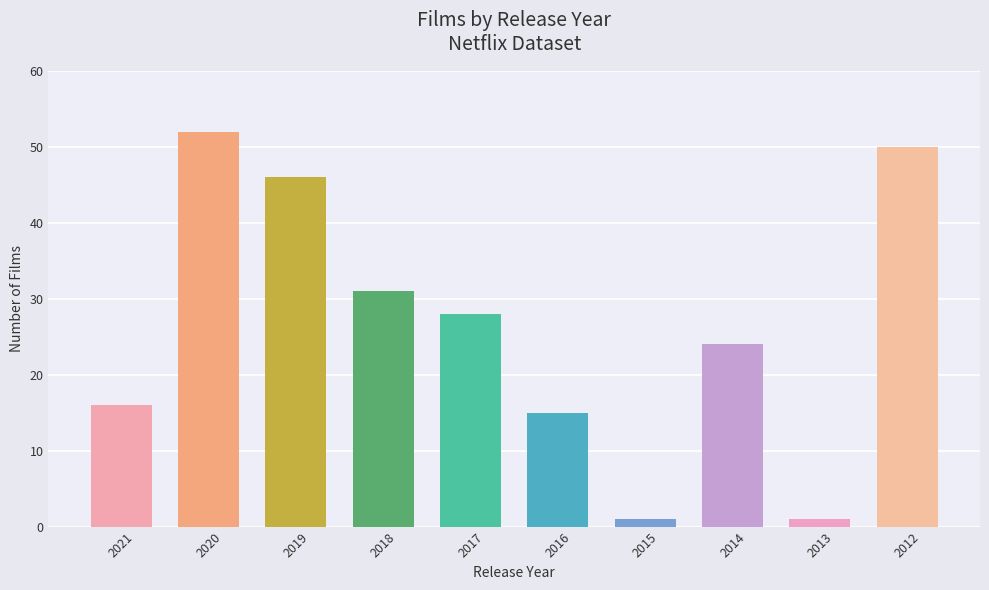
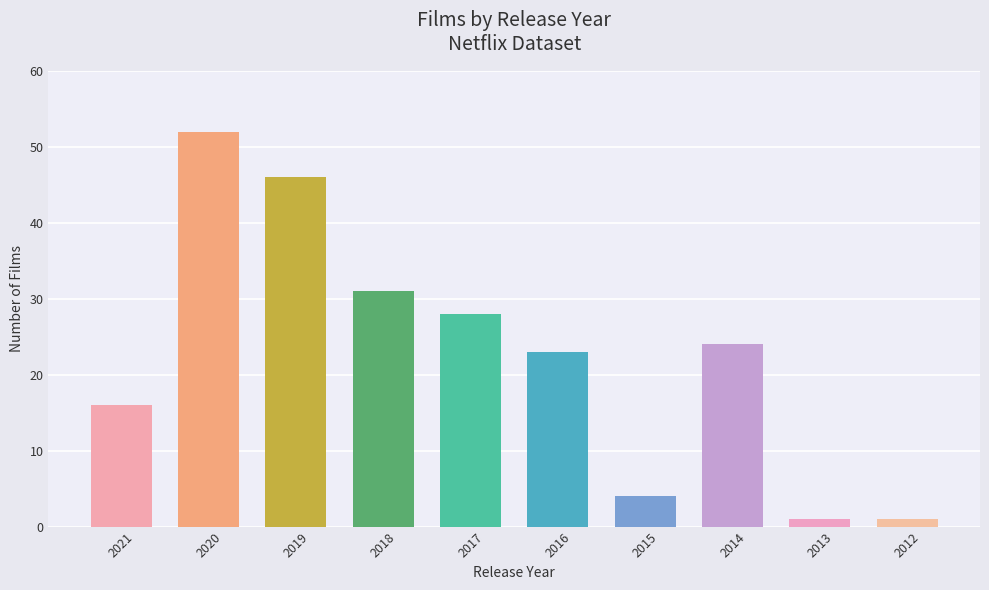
2016: 15 -> 23
2015: 1 -> 4
2012: 50 -> 1
